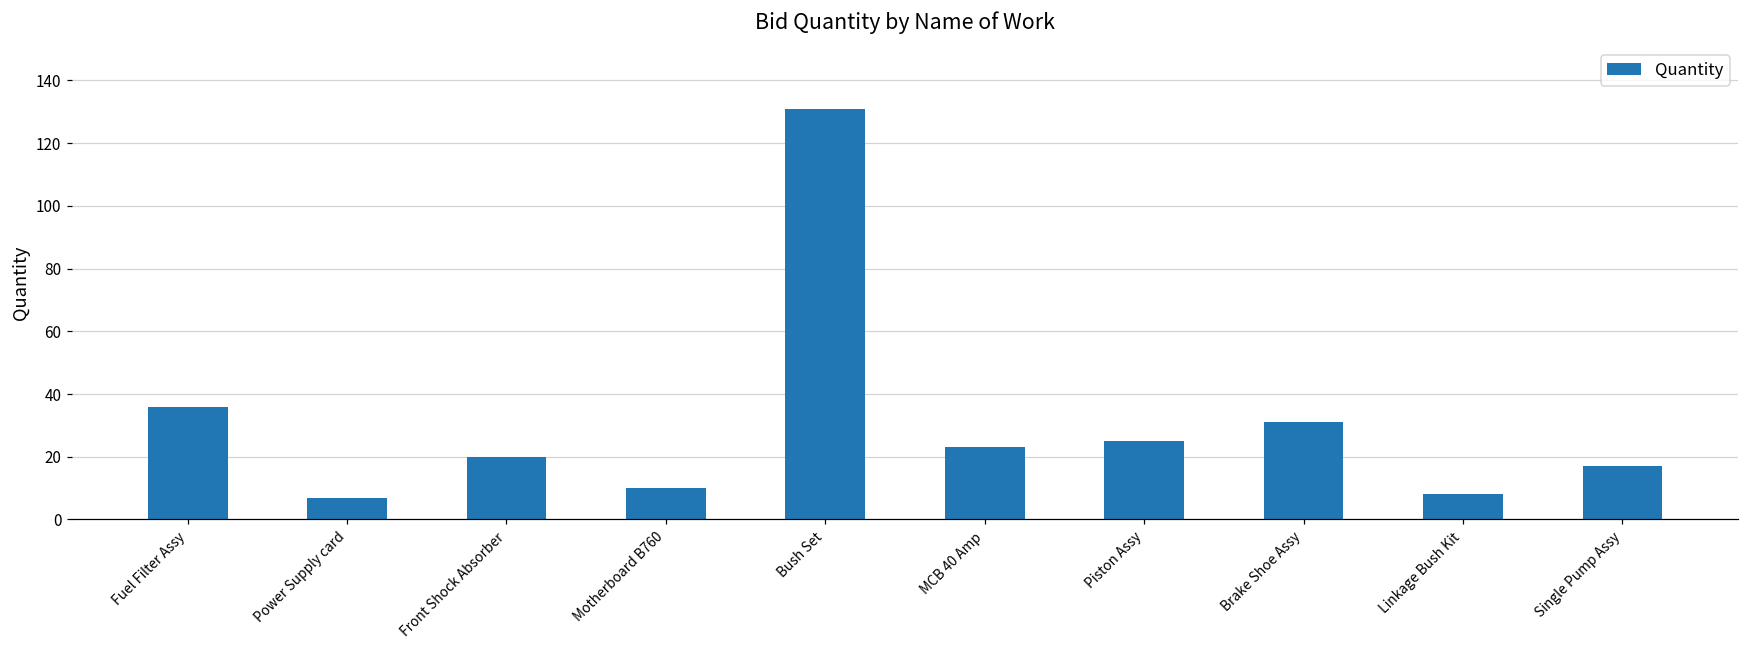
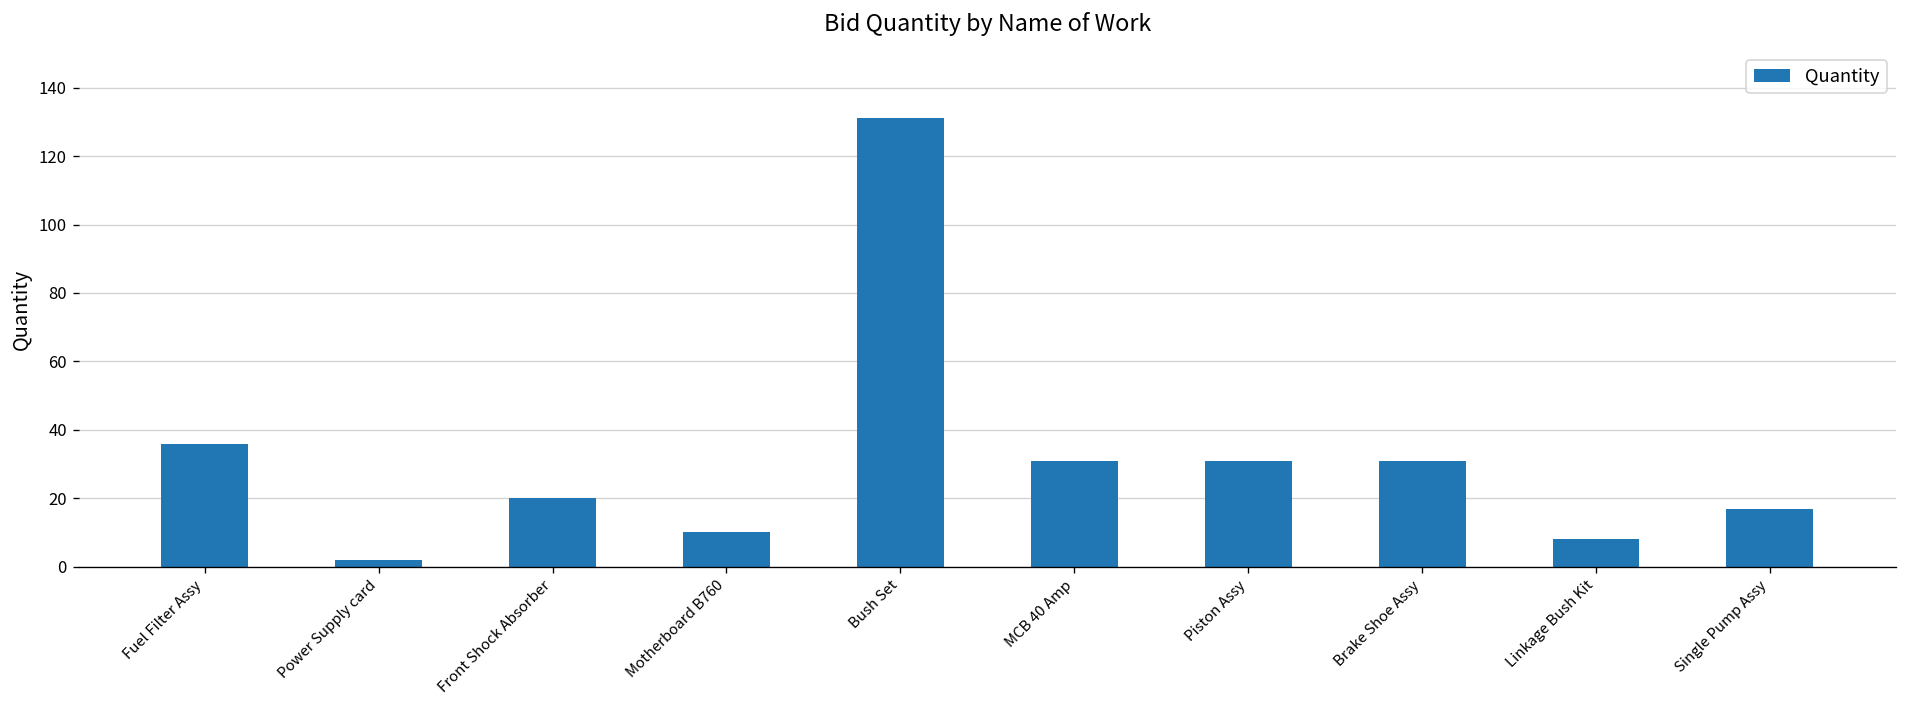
Power Supply card: 7 -> 2
MCB 40 Amp: 23 -> 31
Piston Assy: 25 -> 31
